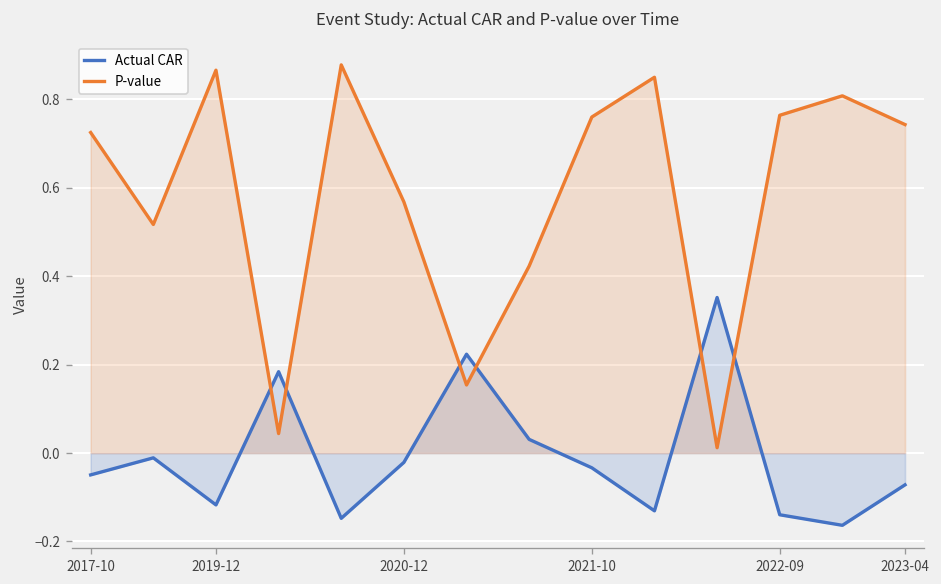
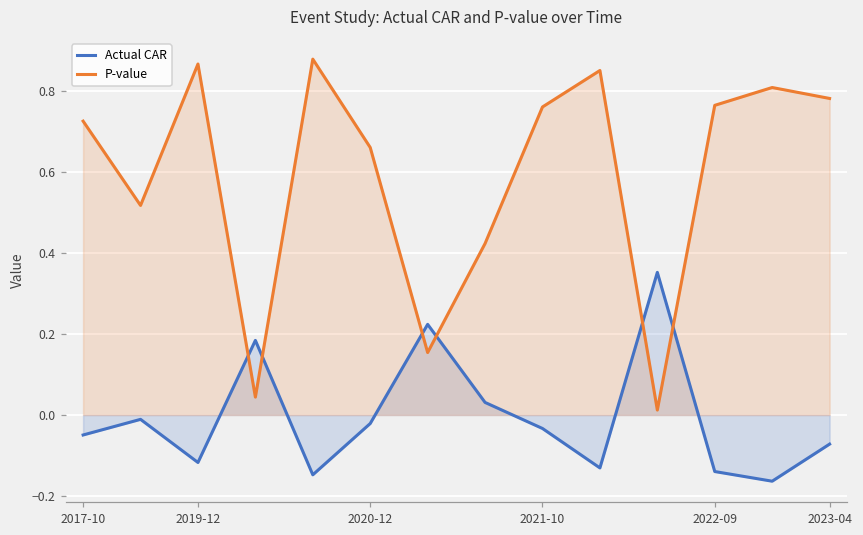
P-value, 2020-12: 0.57 -> 0.66
P-value, 2023-04: 0.74 -> 0.78
